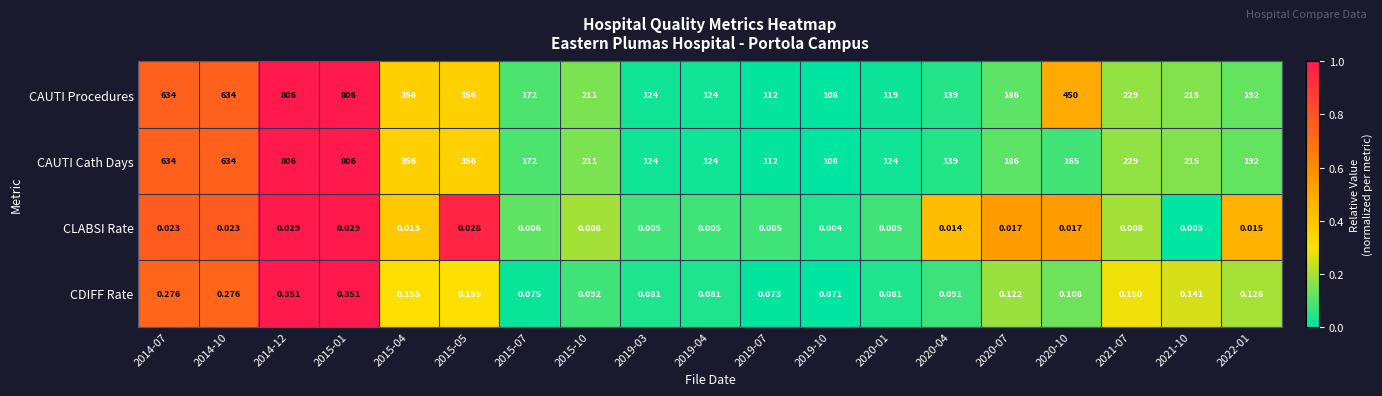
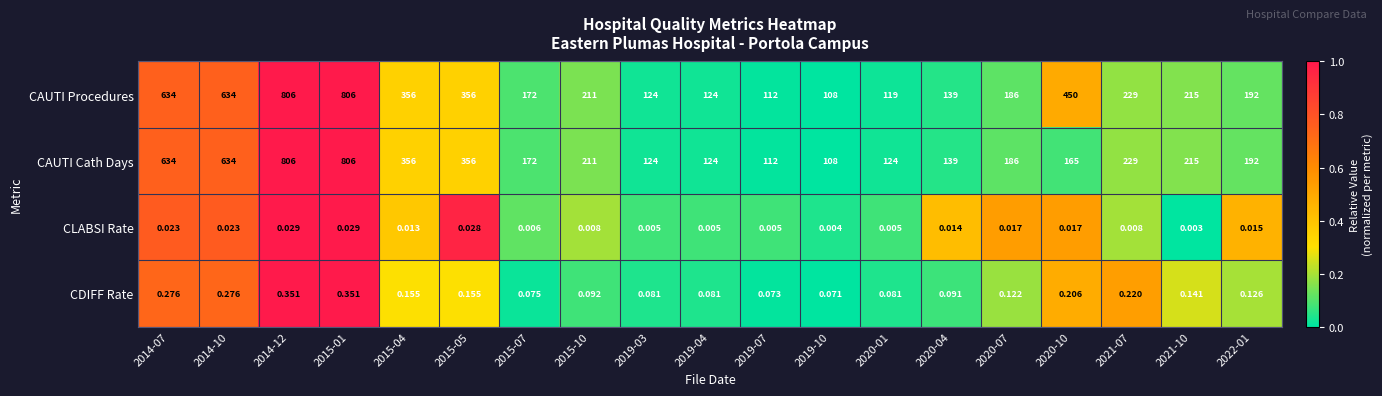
CDIFF Rate, 2020-10: 0.108 -> 0.206
CDIFF Rate, 2021-07: 0.150 -> 0.220
